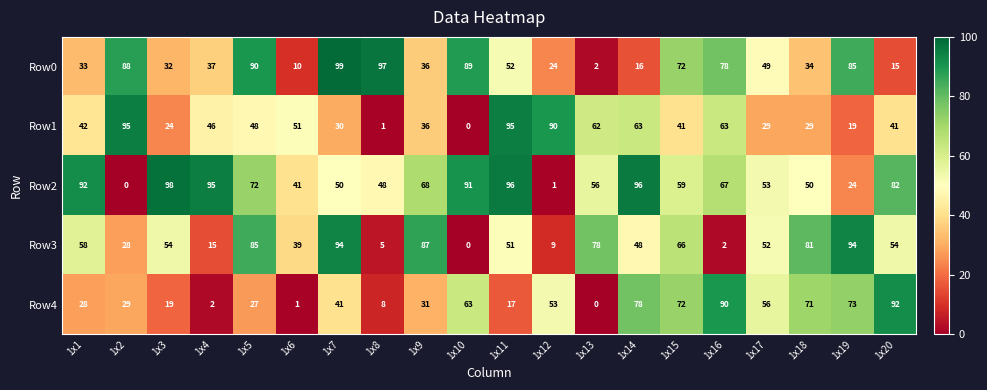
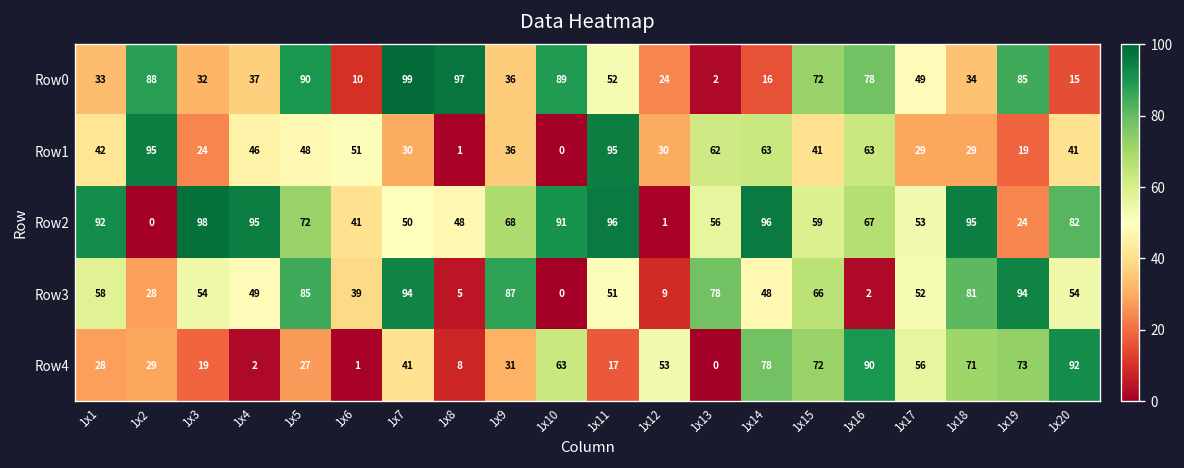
Row1, 1x12: 90 -> 30
Row2, 1x18: 50 -> 95
Row3, 1x4: 15 -> 49
